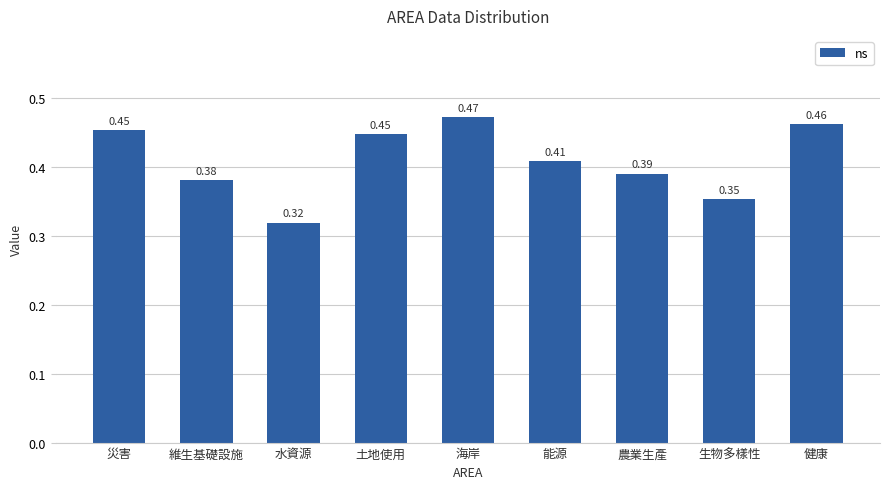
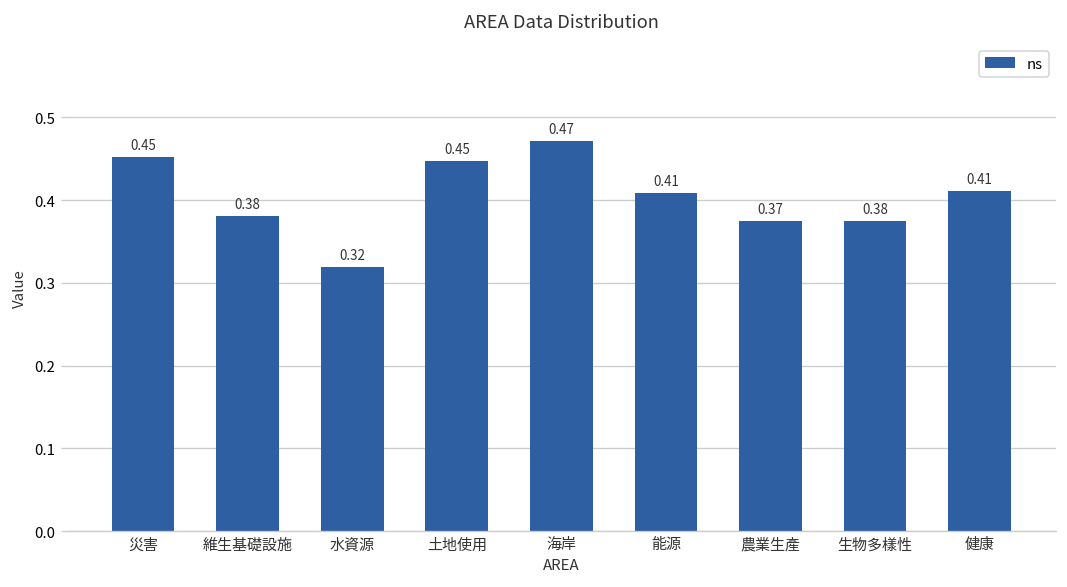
農業生產: 0.39 -> 0.37
生物多樣性: 0.35 -> 0.38
健康: 0.46 -> 0.41
